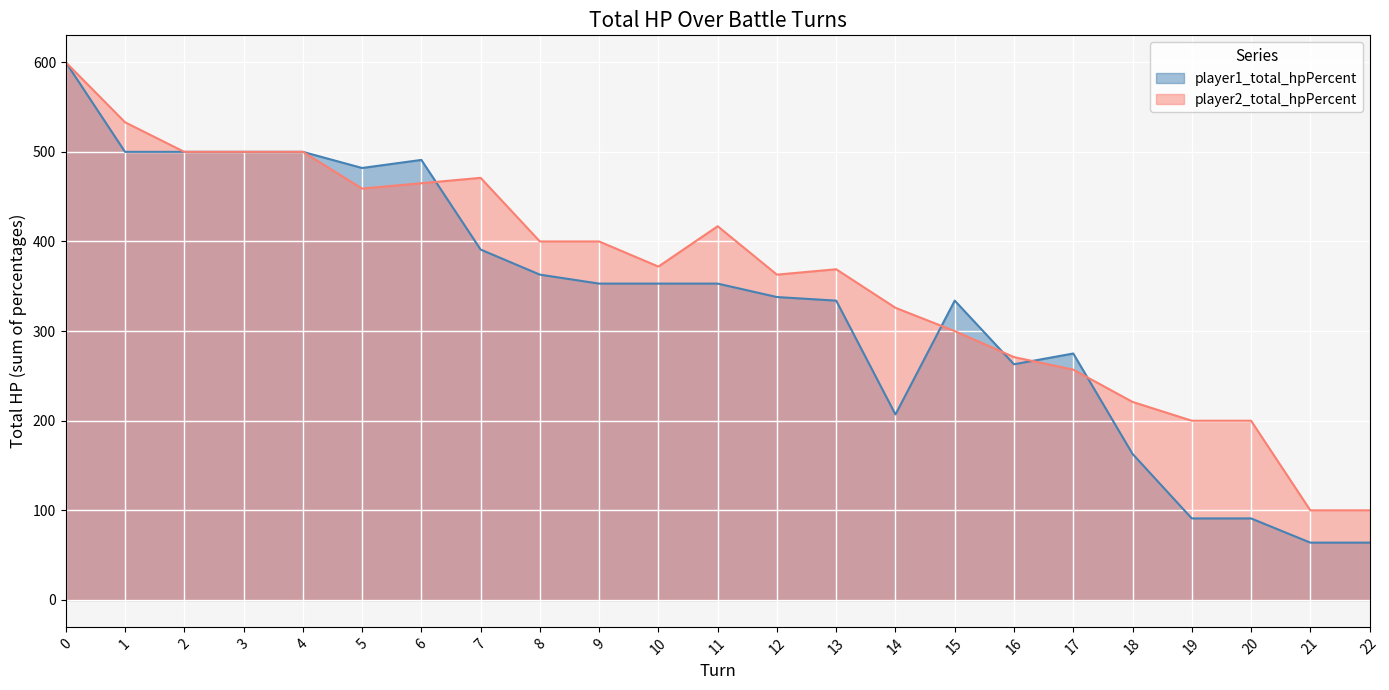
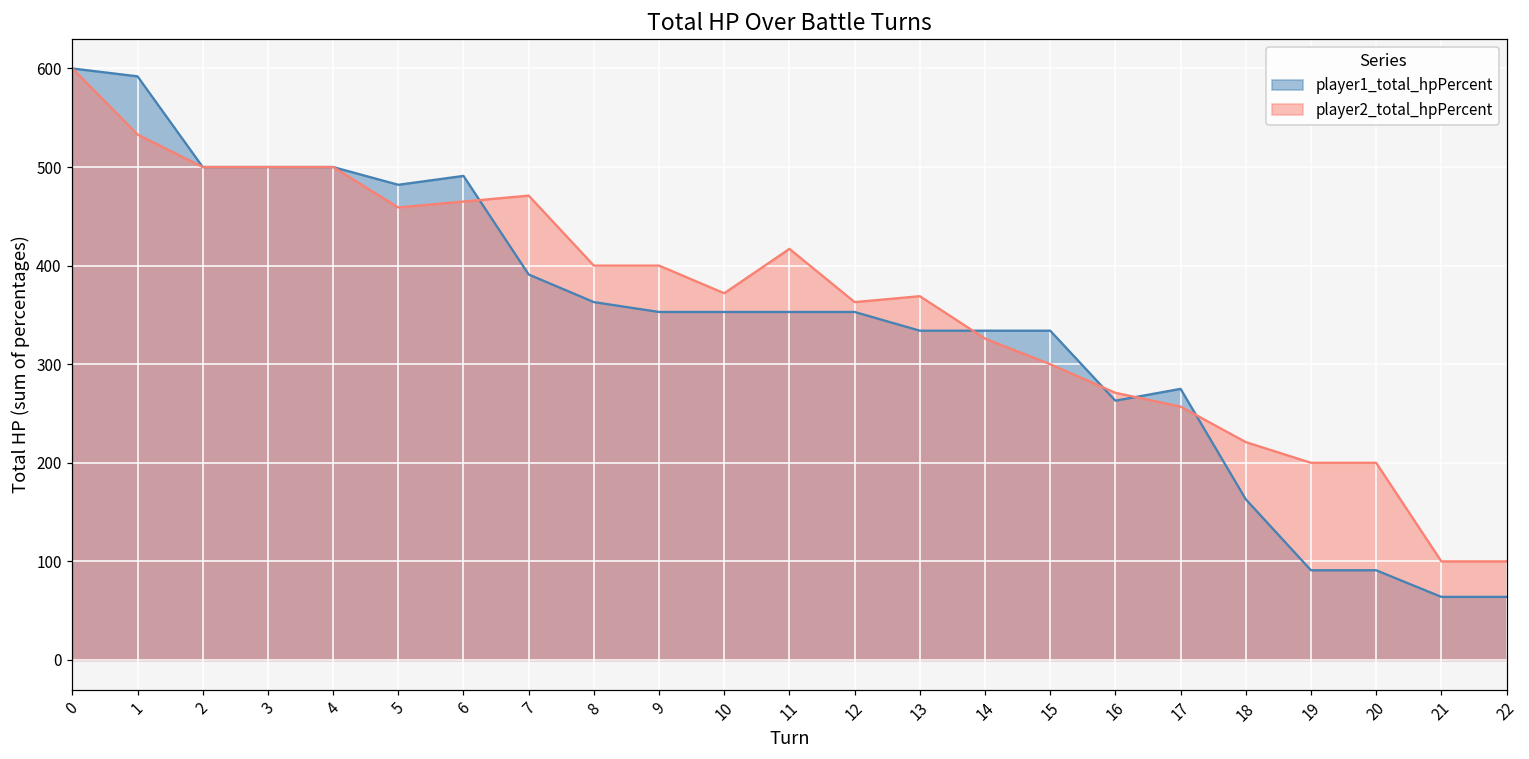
player1_total_hpPercent, 1: 500 -> 590
player1_total_hpPercent, 12: 340 -> 350
player1_total_hpPercent, 14: 210 -> 330
